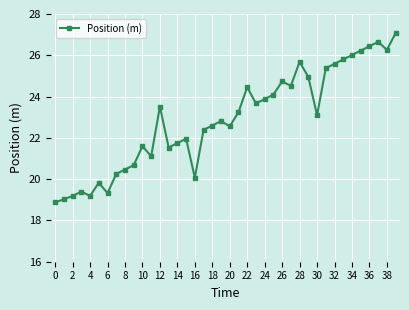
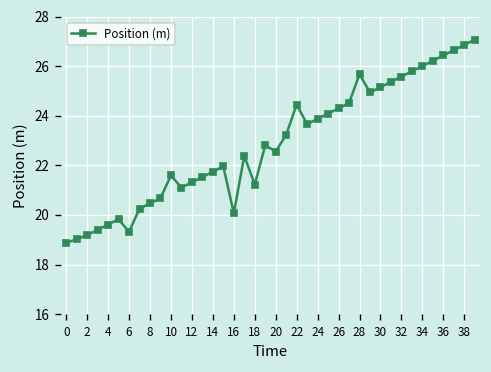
4: 19.2 -> 19.6
12: 23.5 -> 21.3
18: 22.6 -> 21.2
26: 24.7 -> 24.3
30: 23.1 -> 25.2
38: 26.3 -> 26.9
